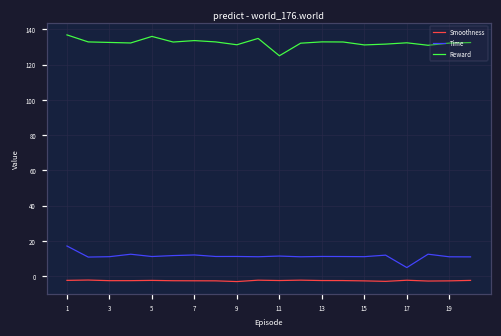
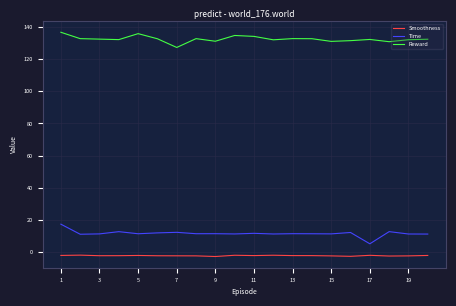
Reward, 7: 134 -> 127
Reward, 11: 125 -> 134
